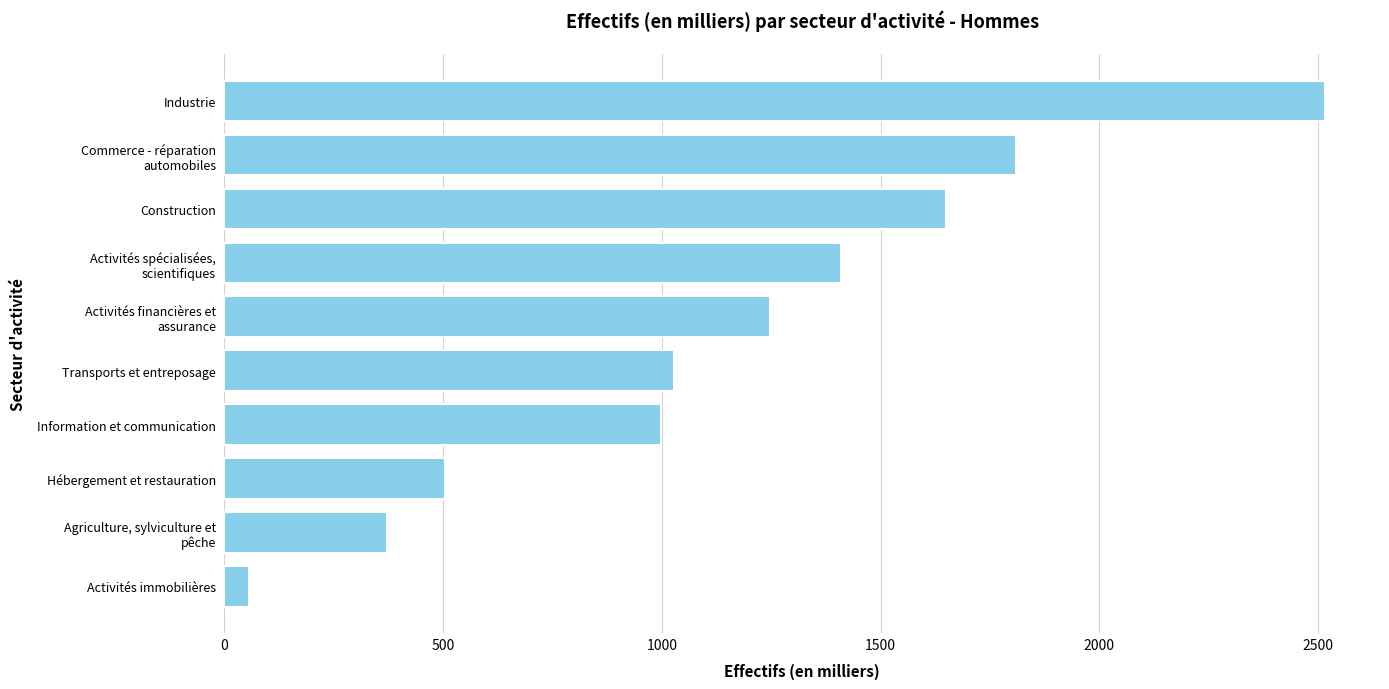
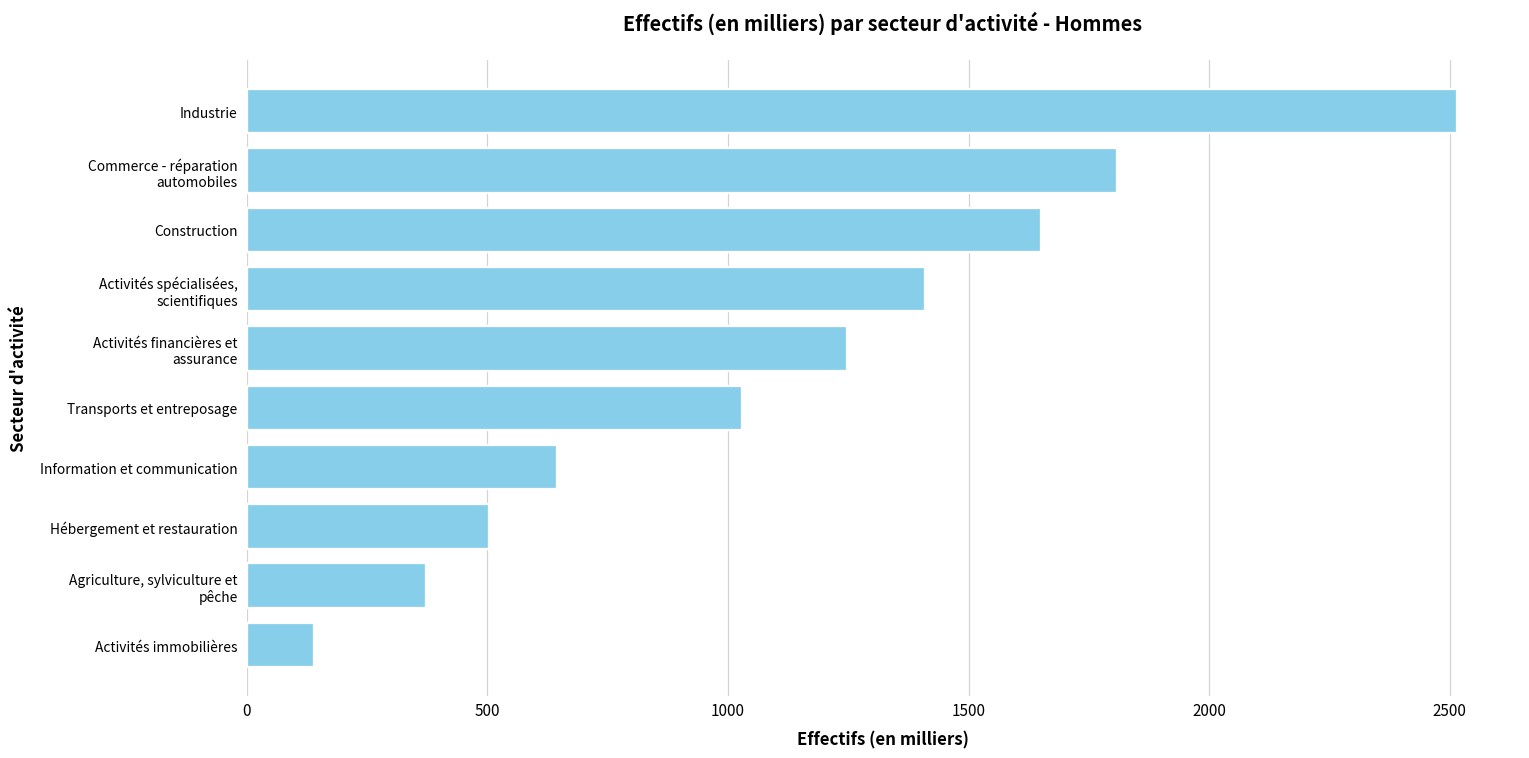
Information et communication: 1000 -> 640
Activités immobilières: 60 -> 140
